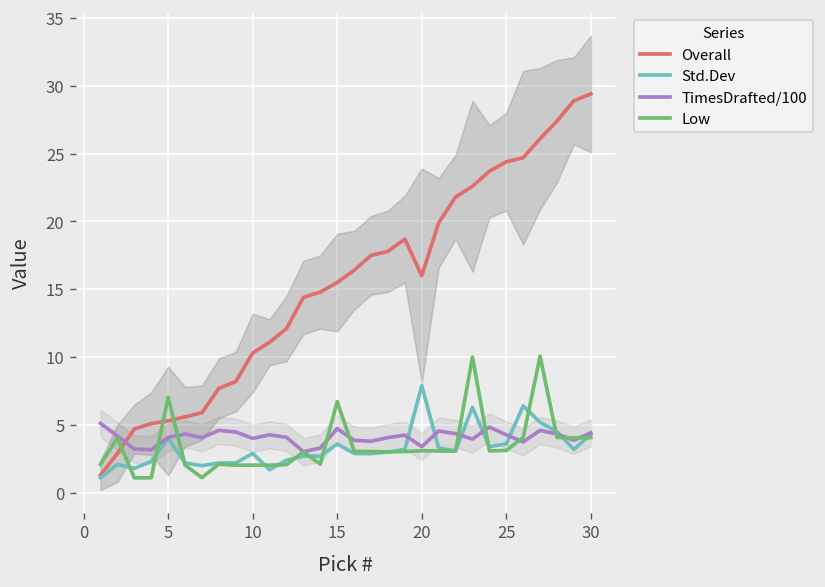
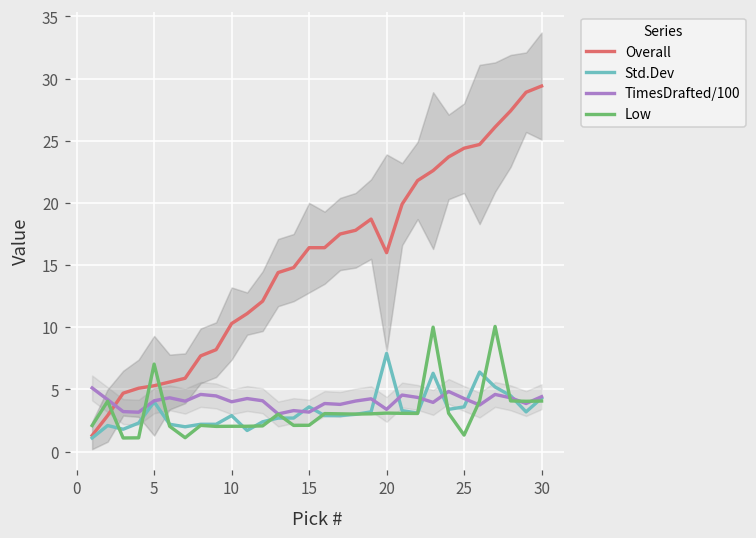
Overall, 15: 15.5 -> 16.4
TimesDrafted/100, 15: 4.7 -> 3.2
Low, 15: 6.7 -> 2.1
Low, 25: 3.1 -> 1.3
